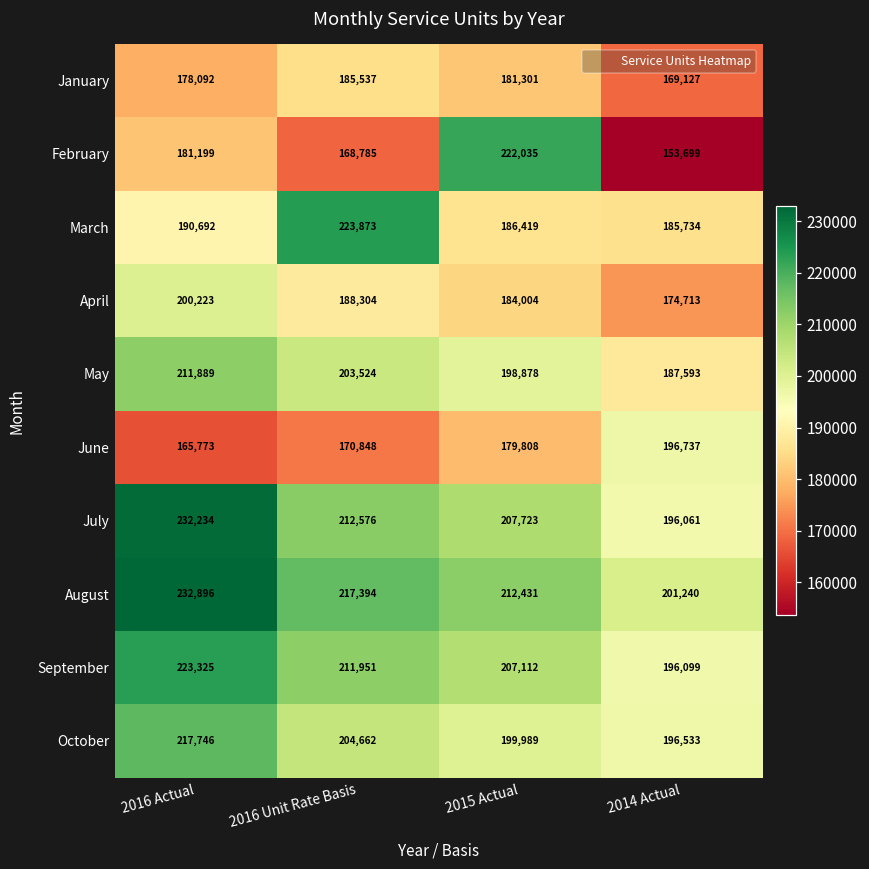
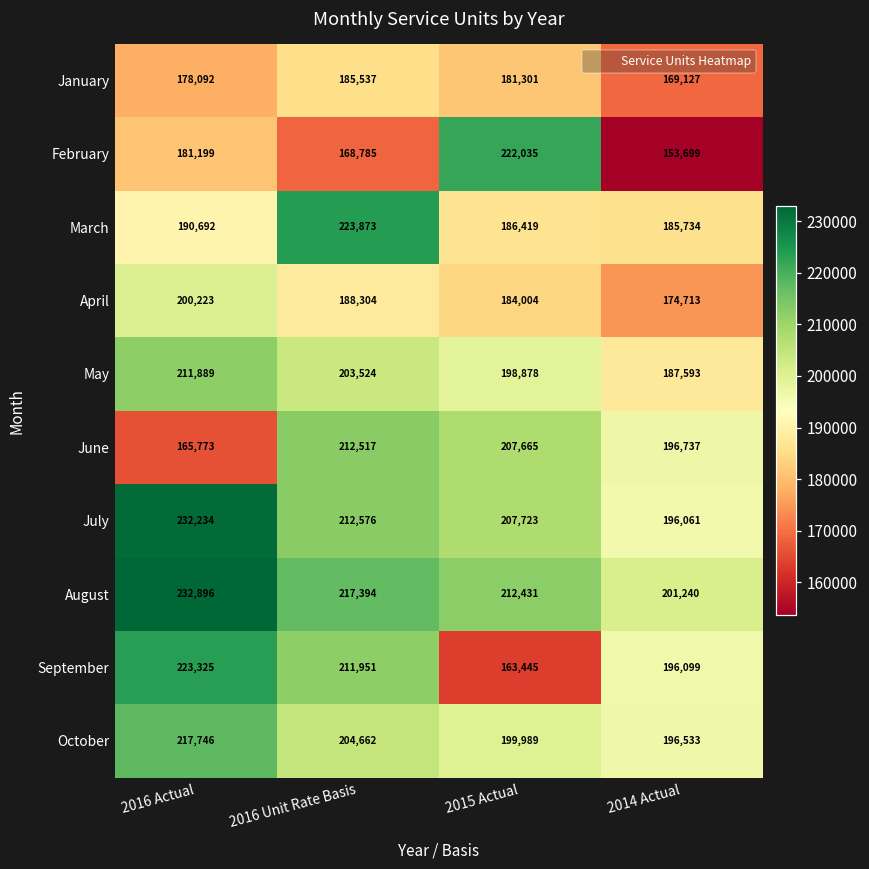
June, 2016 Unit Rate Basis: 170,848 -> 212,517
June, 2015 Actual: 179,808 -> 207,665
September, 2015 Actual: 207,112 -> 163,445
